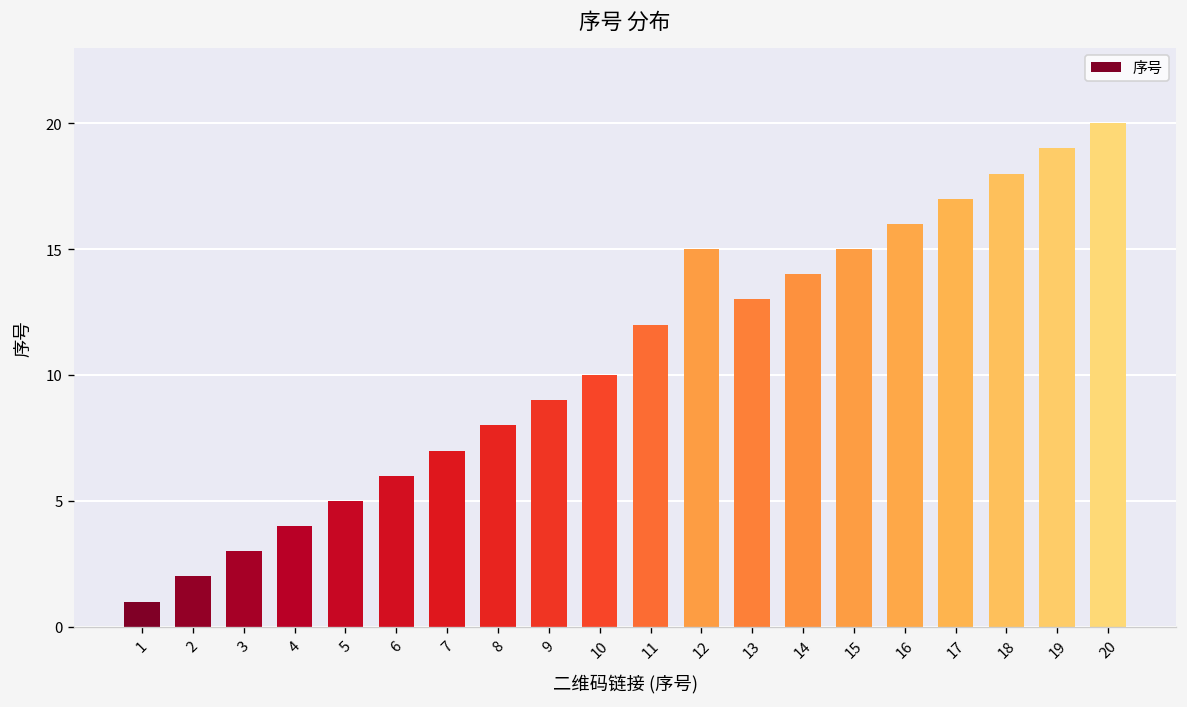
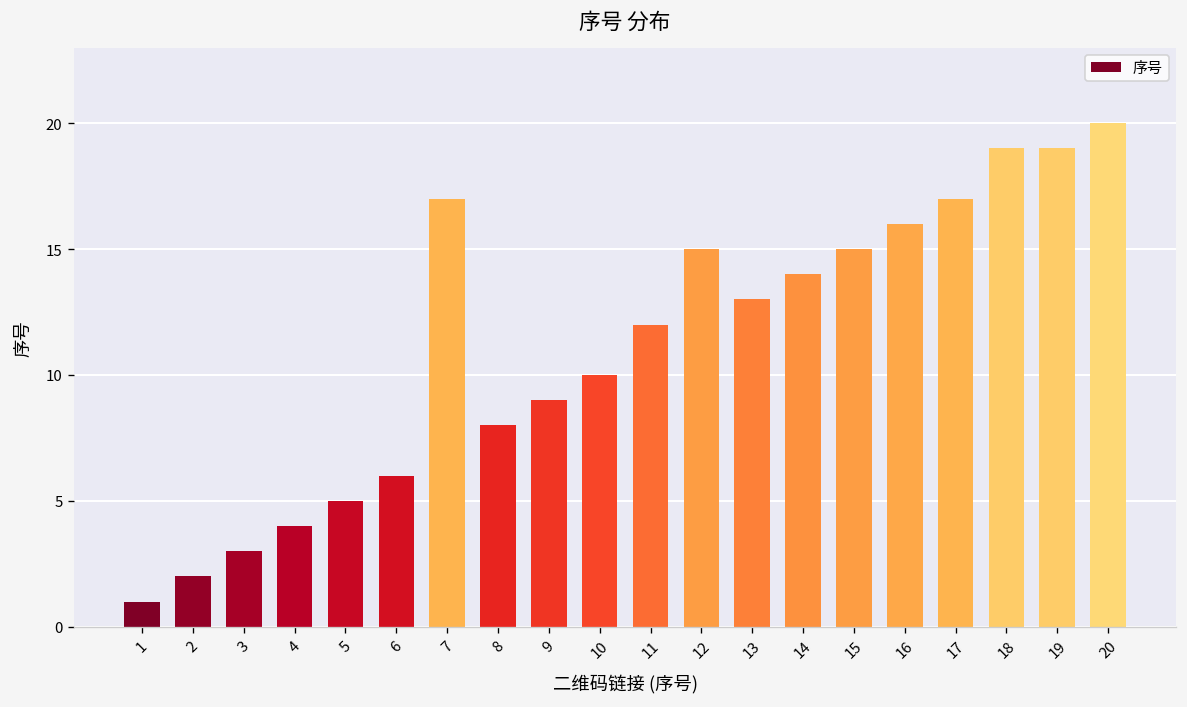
7: 7 -> 17
18: 18 -> 19
